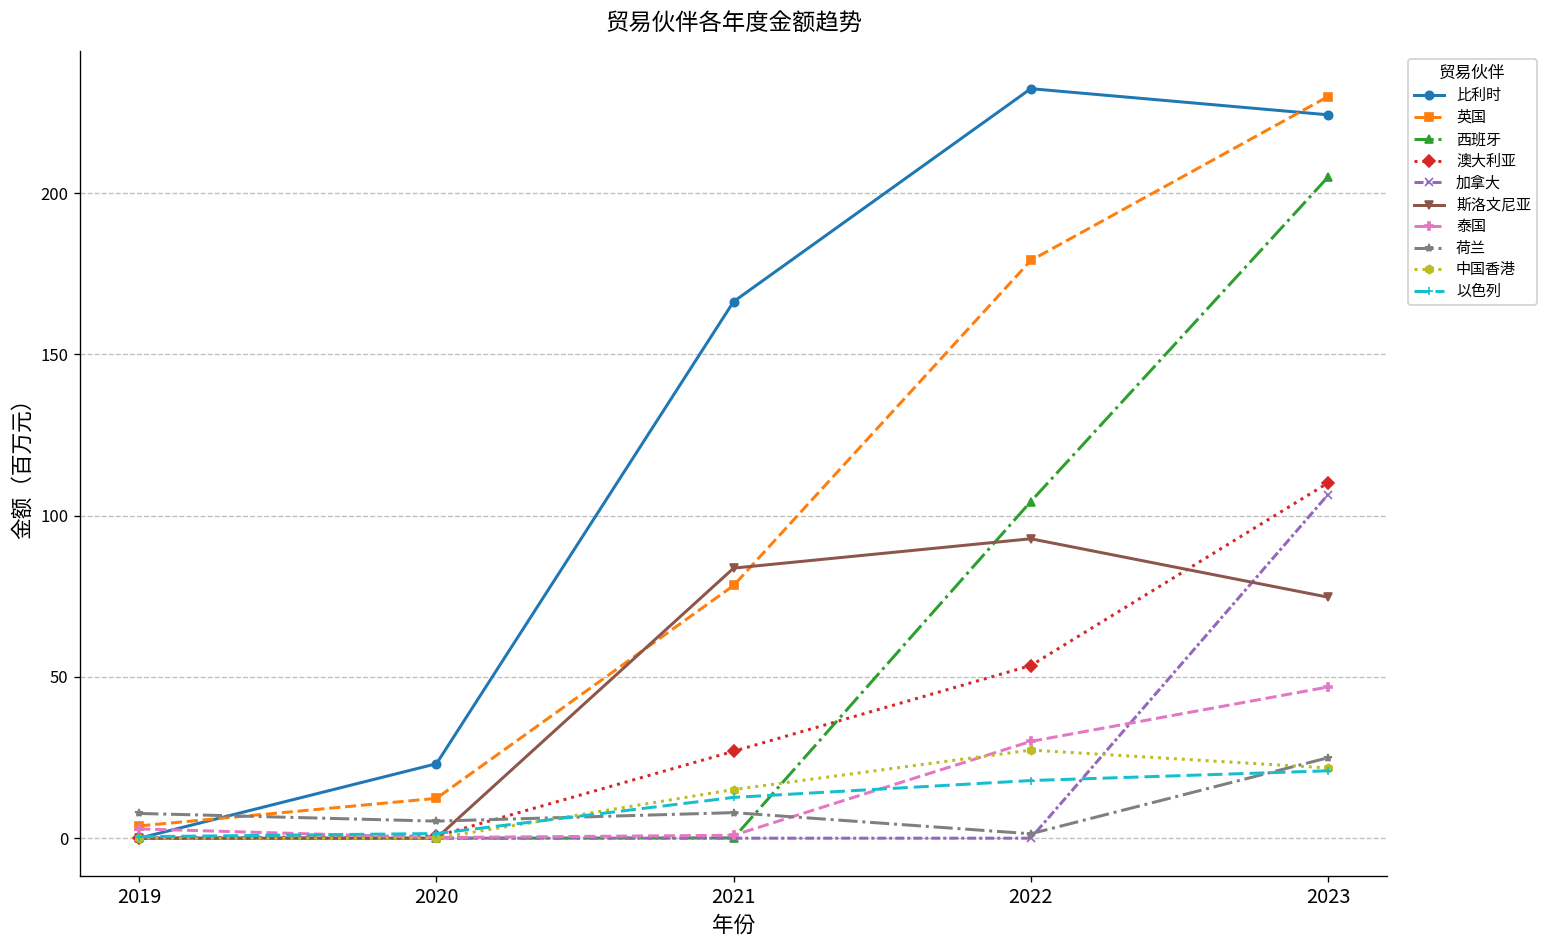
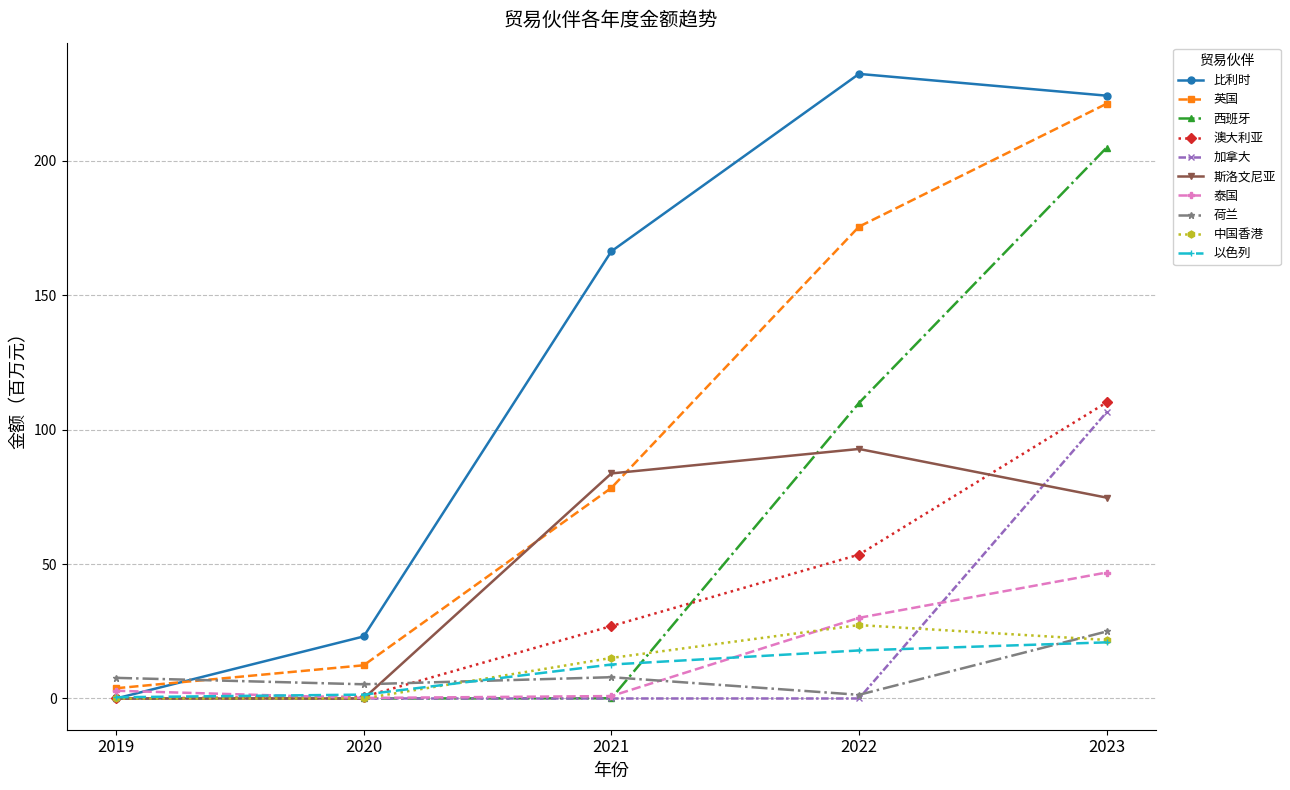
英国, 2022: 179 -> 176
西班牙, 2022: 104 -> 110
英国, 2023: 230 -> 221
